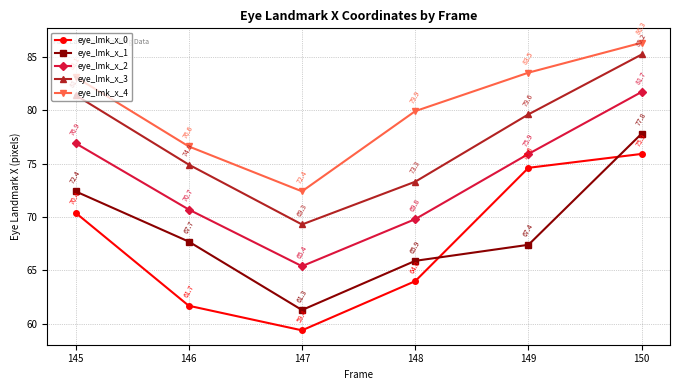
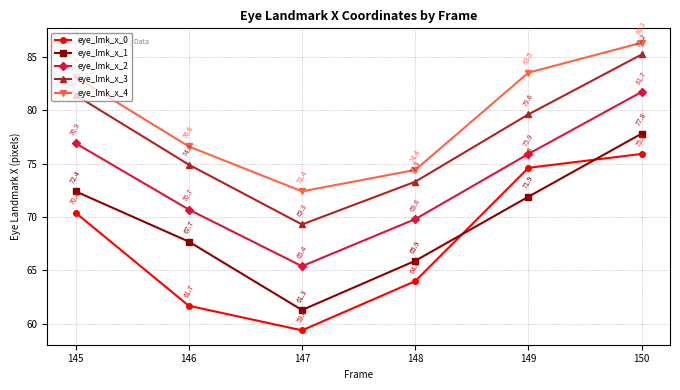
eye_lmk_x_4, 148: 79.9 -> 74.4
eye_lmk_x_1, 149: 67.4 -> 71.9
